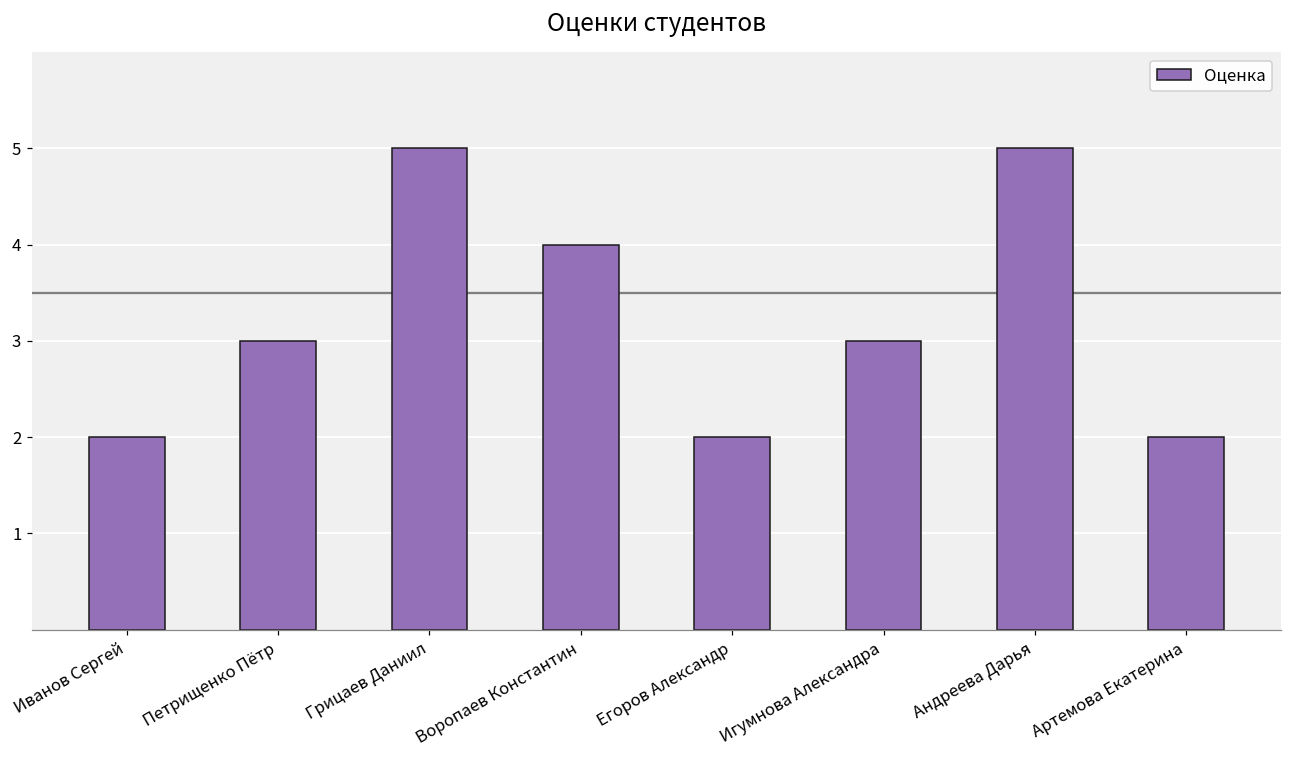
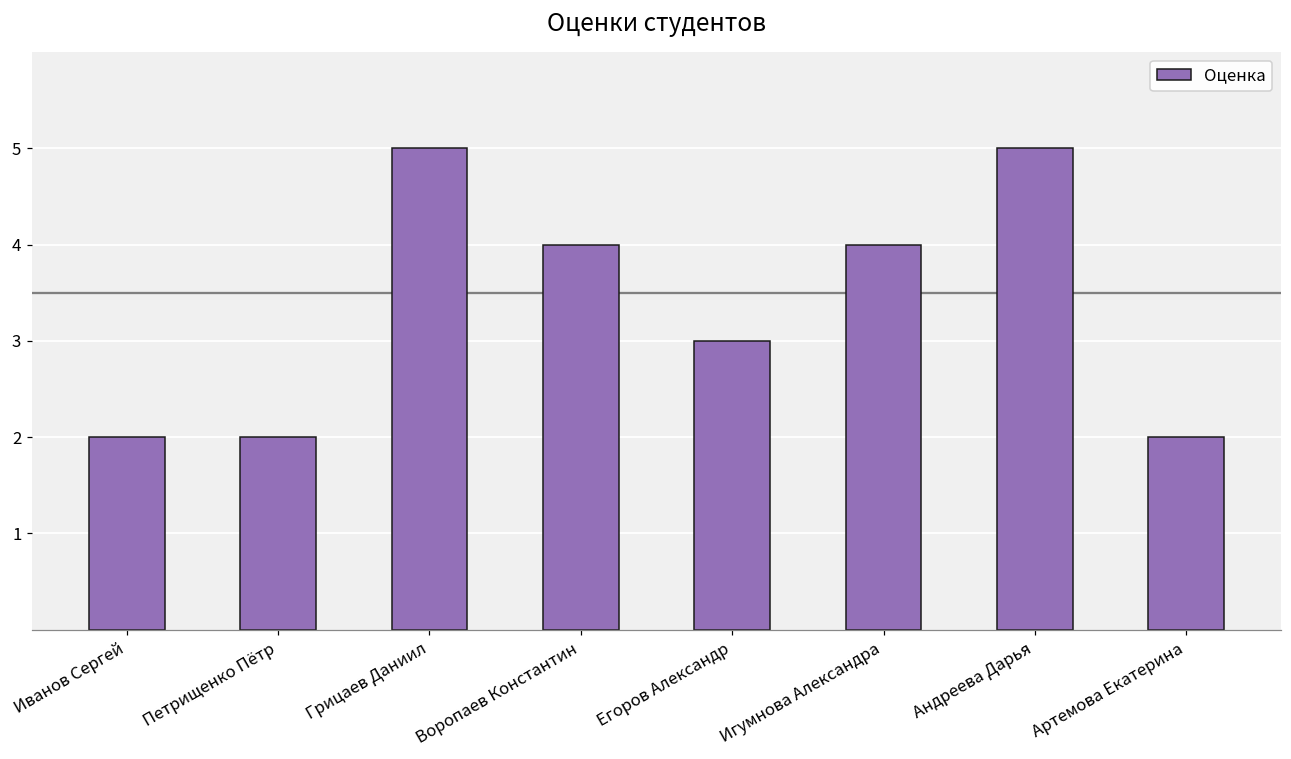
Петрищенко Пётр: 3 -> 2
Егоров Александр: 2 -> 3
Игумнова Александра: 3 -> 4
